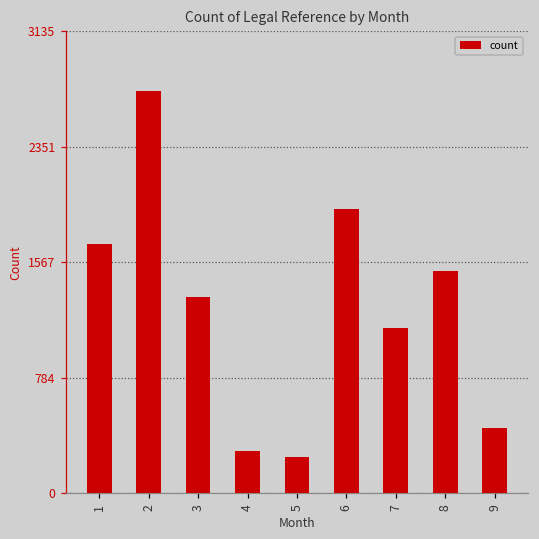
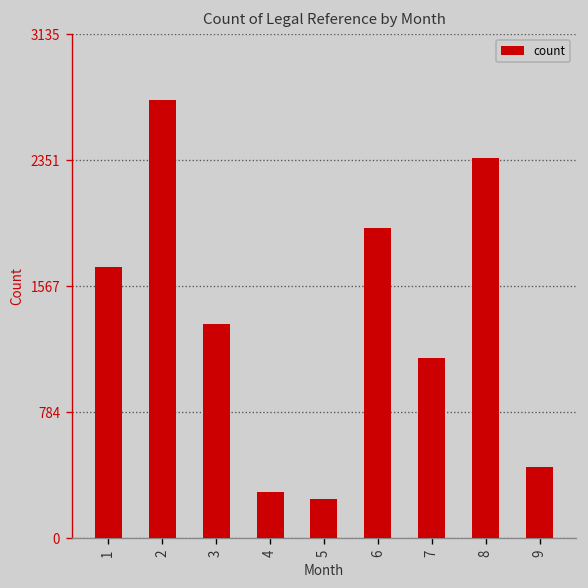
8: 1510 -> 2360
